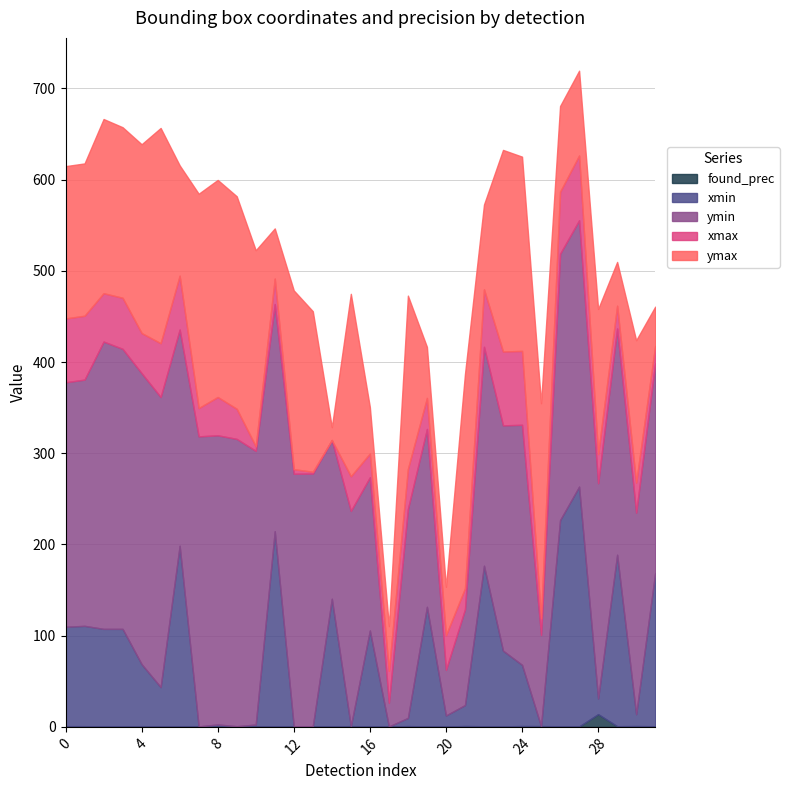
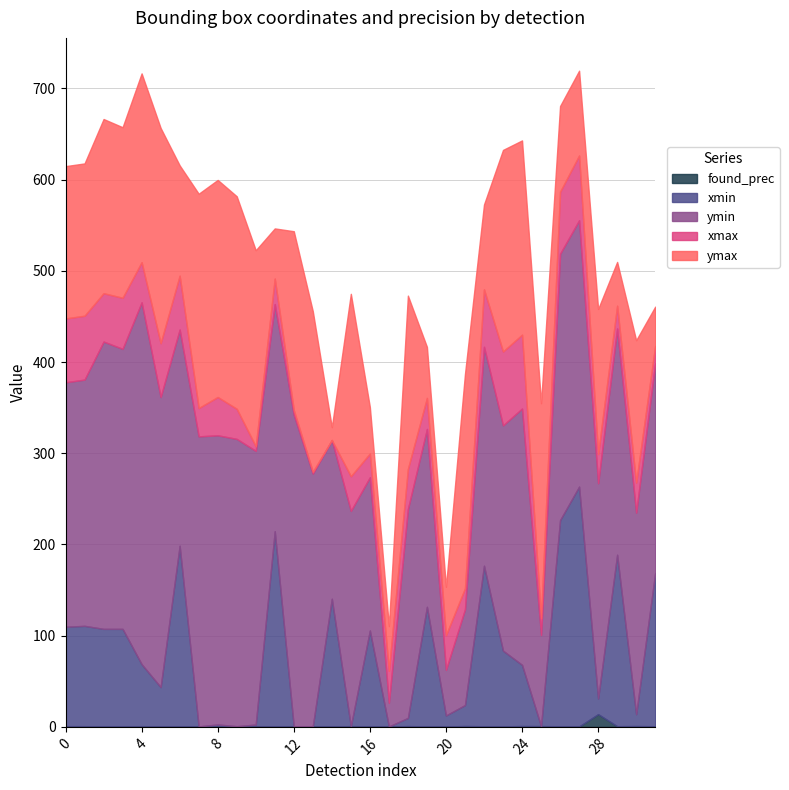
ymin, 4: 320 -> 400
ymin, 12: 280 -> 340
ymin, 24: 260 -> 280
